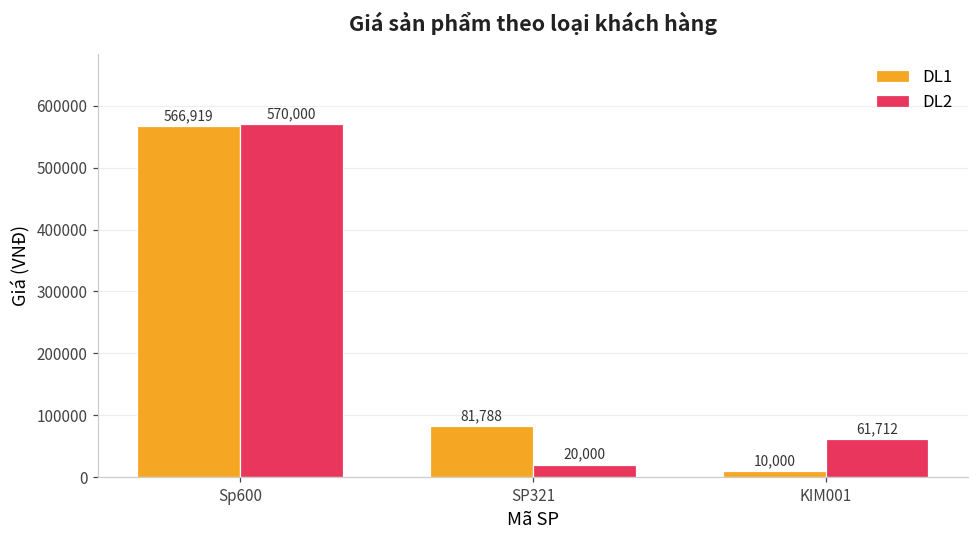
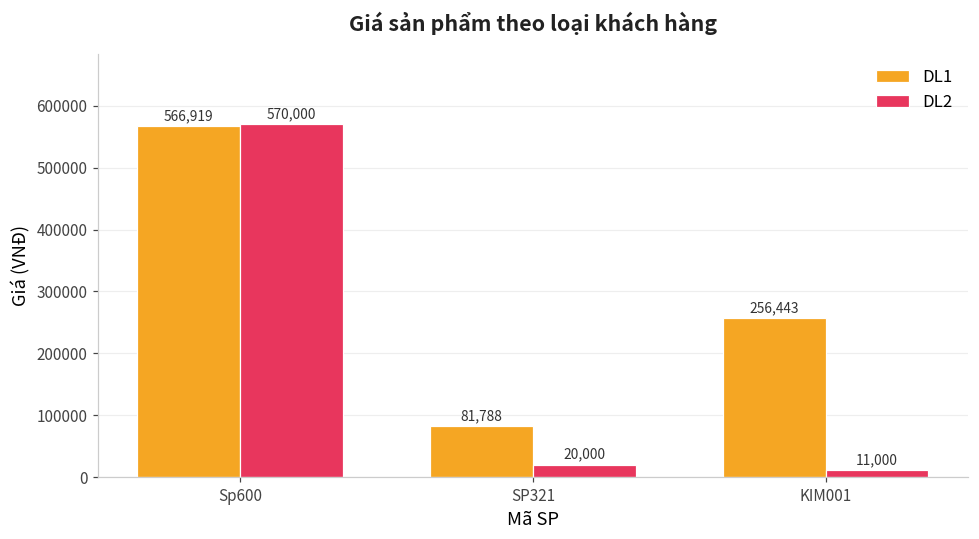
DL1, KIM001: 10,000 -> 256,443
DL2, KIM001: 61,712 -> 11,000
